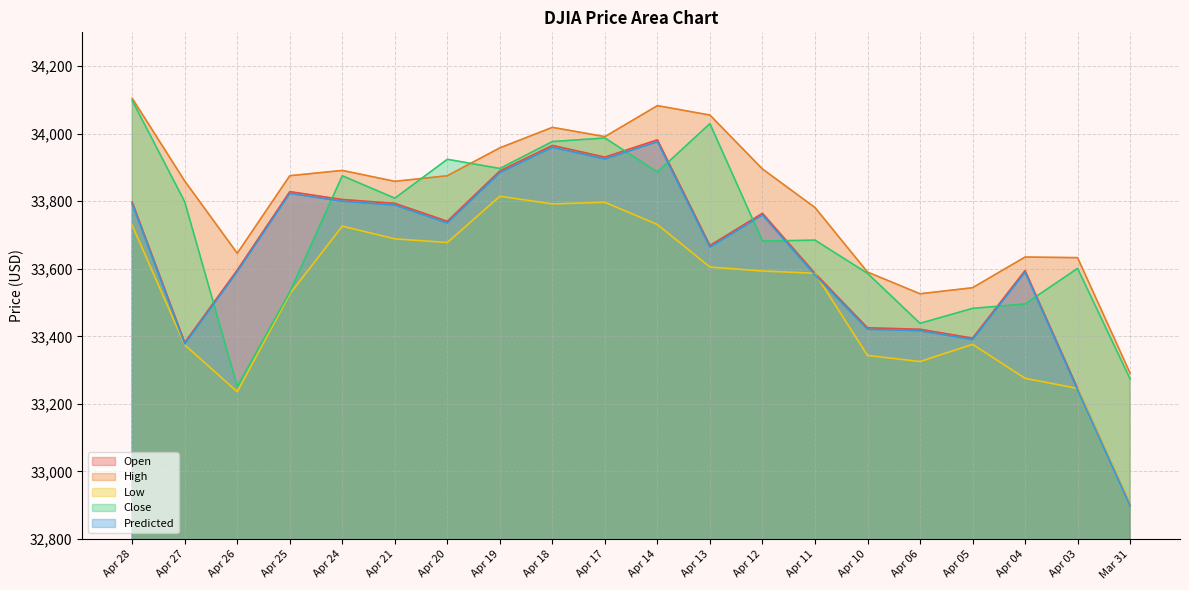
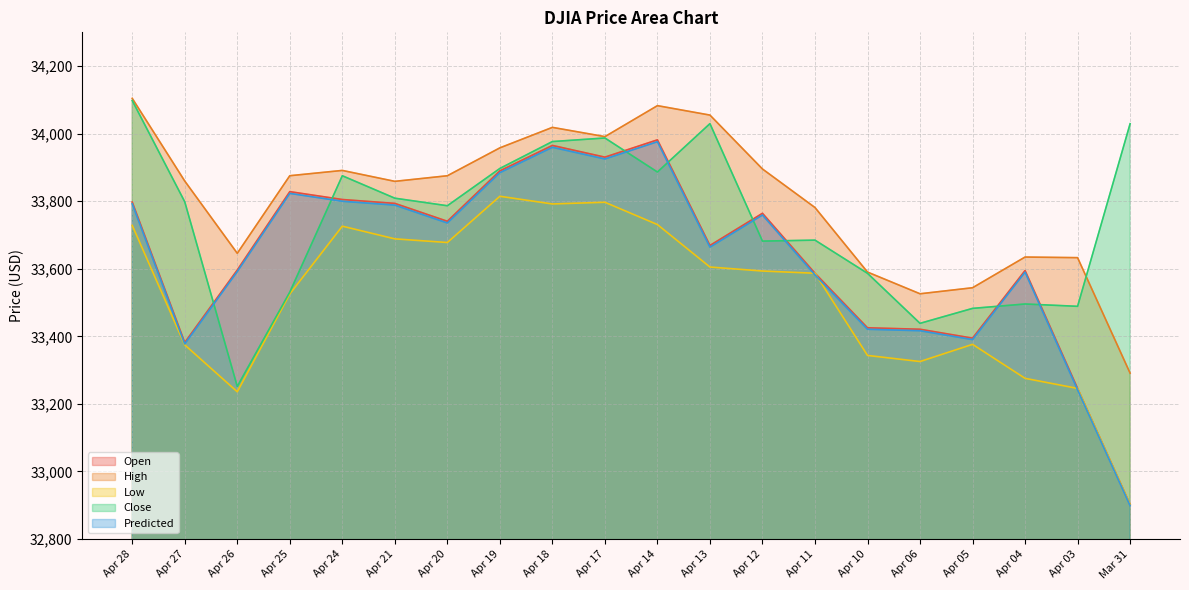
Close, Apr 20: 33,920 -> 33,790
Close, Apr 03: 33,600 -> 33,490
Close, Mar 31: 33,270 -> 34,030
